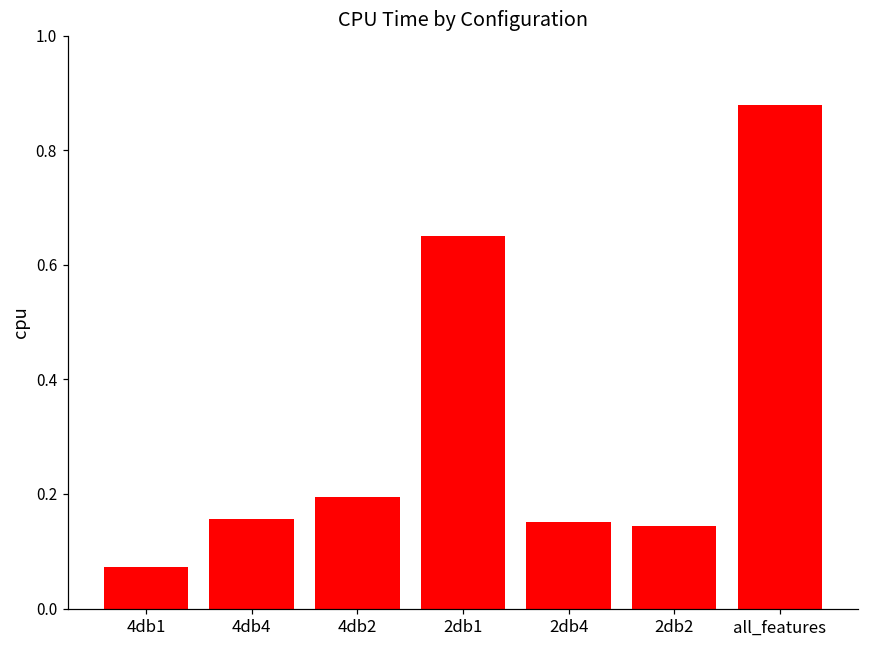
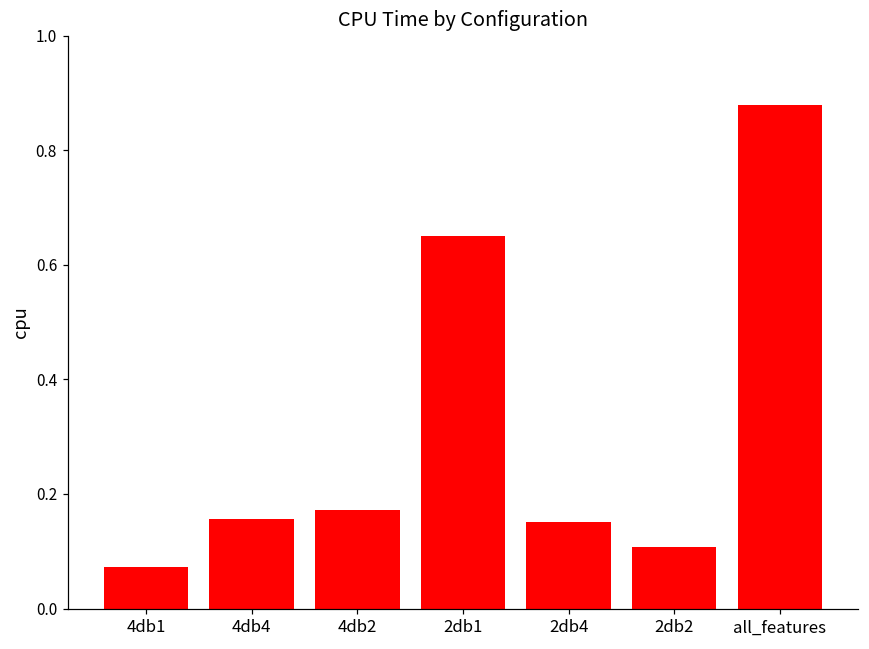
4db2: 0.19 -> 0.17
2db2: 0.14 -> 0.11
